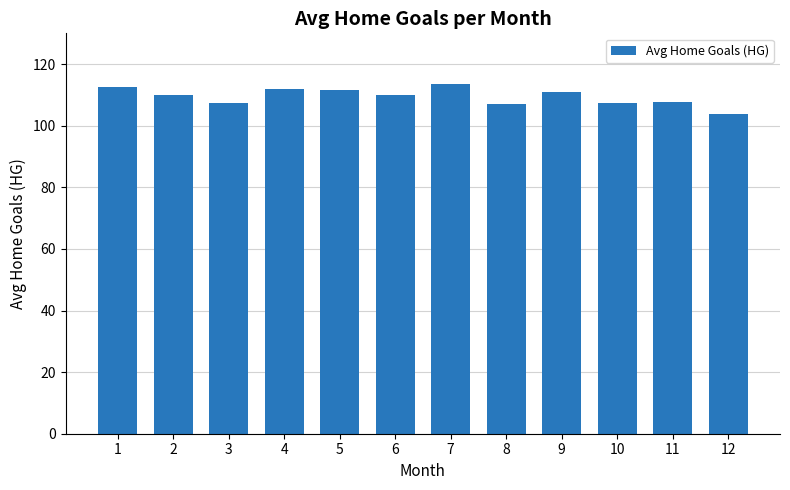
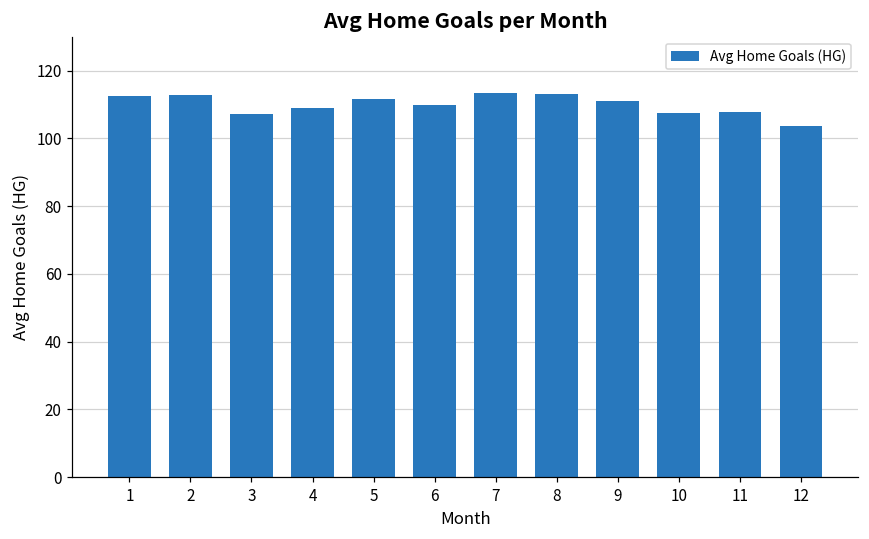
2: 110 -> 113
4: 112 -> 109
8: 107 -> 113
